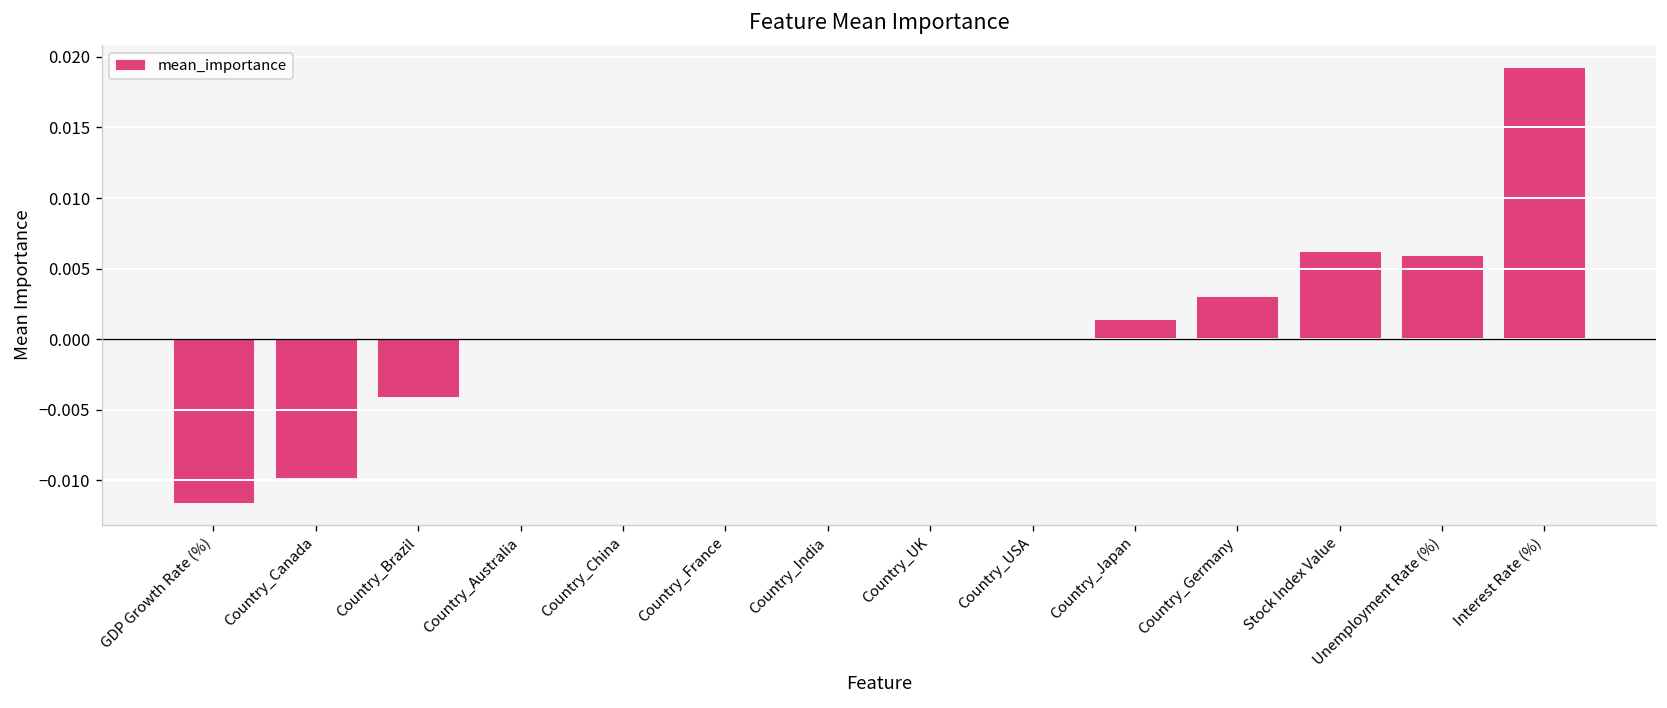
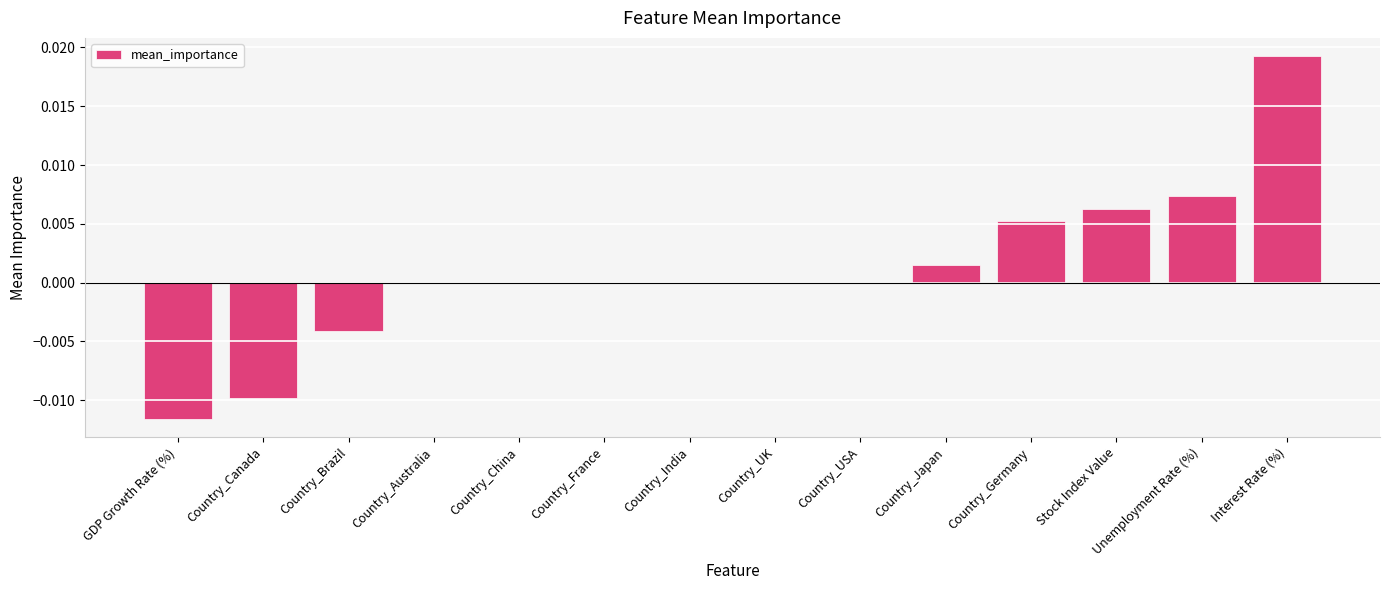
Country_Germany: 0.0030 -> 0.0052
Unemployment Rate (%): 0.0059 -> 0.0074
